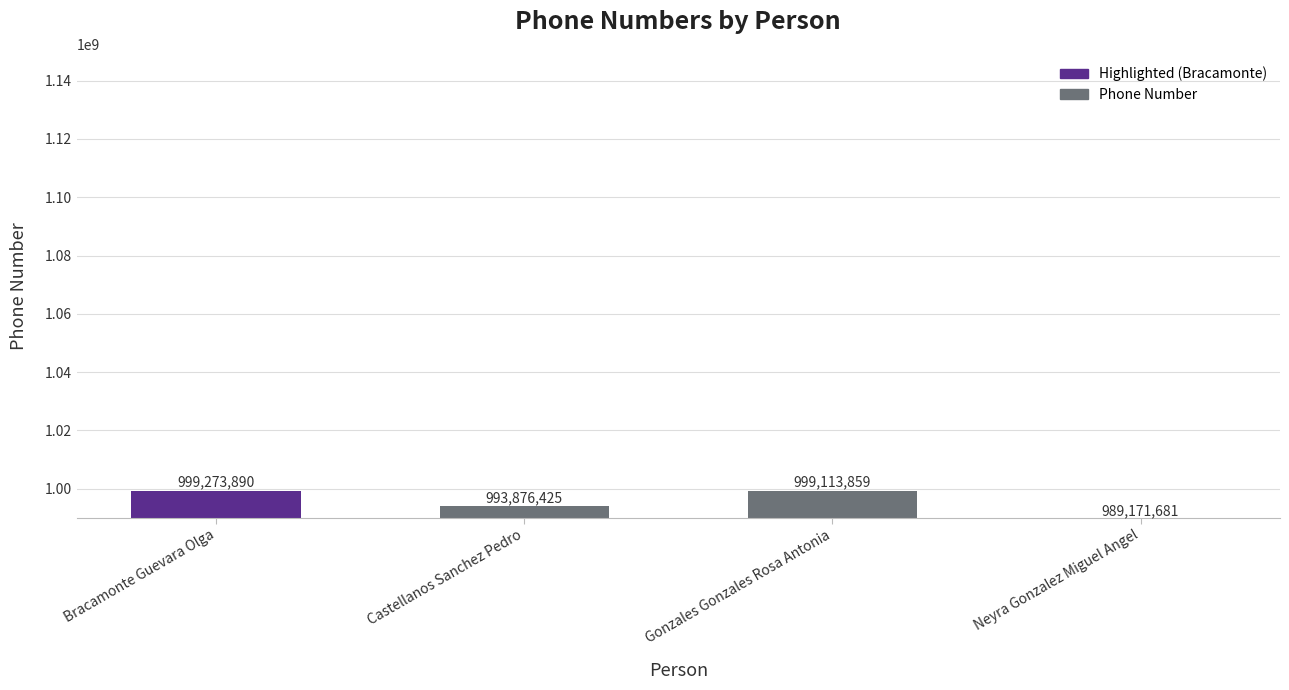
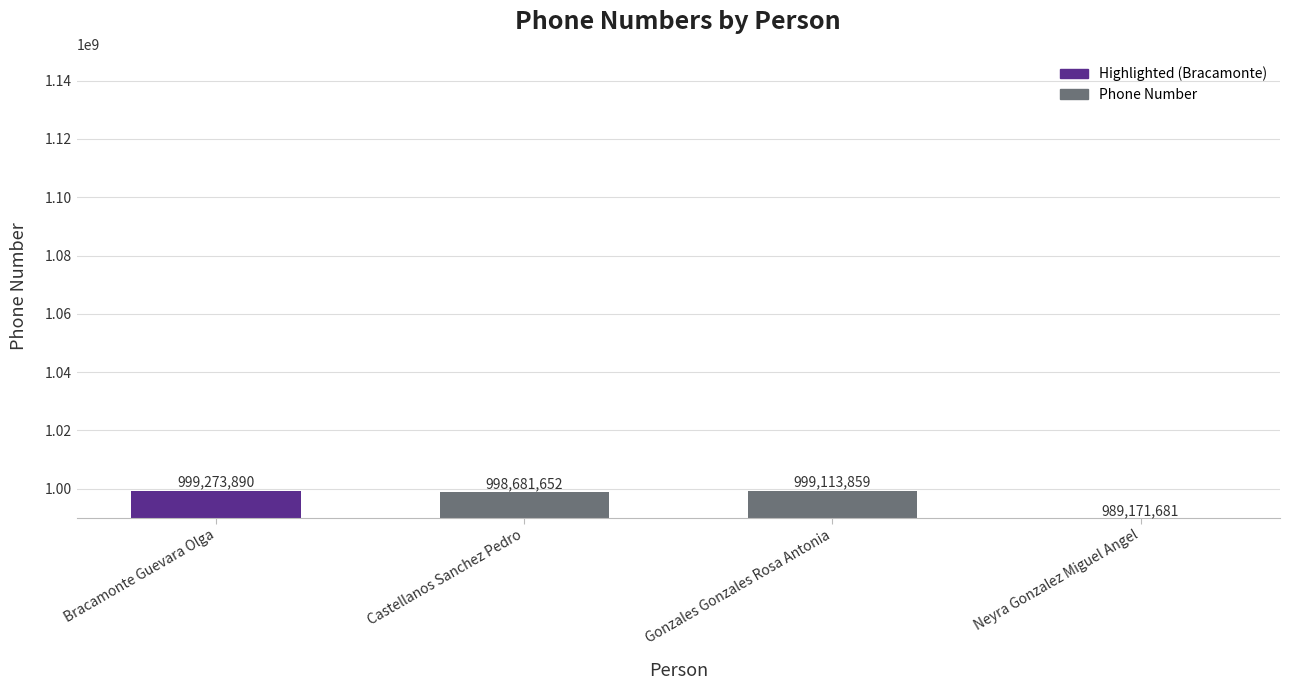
Castellanos Sanchez Pedro: 993,876,425 -> 998,681,652
